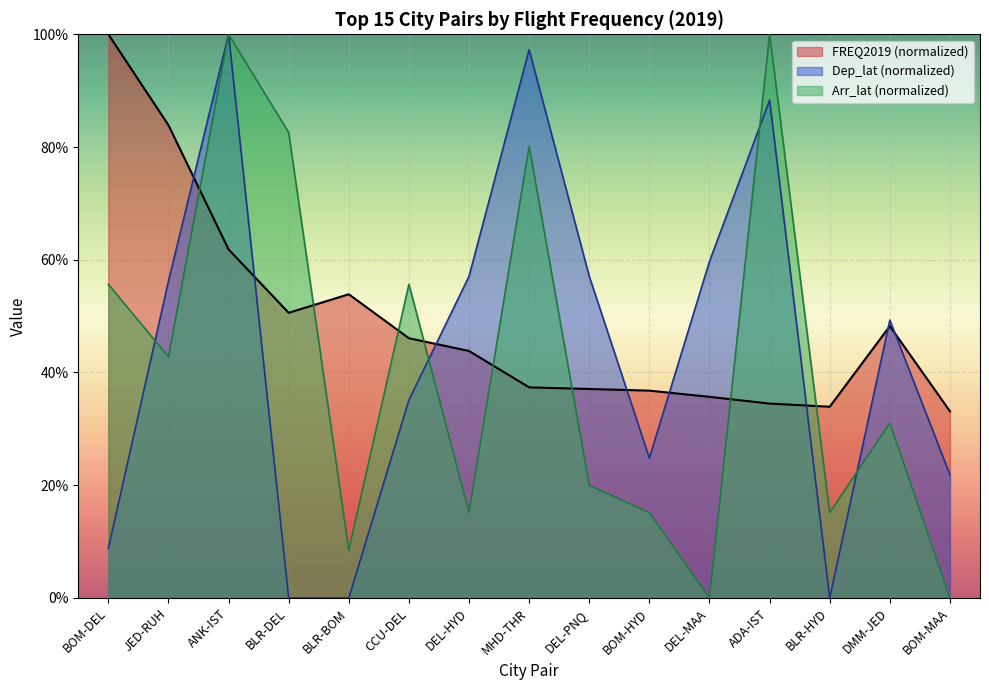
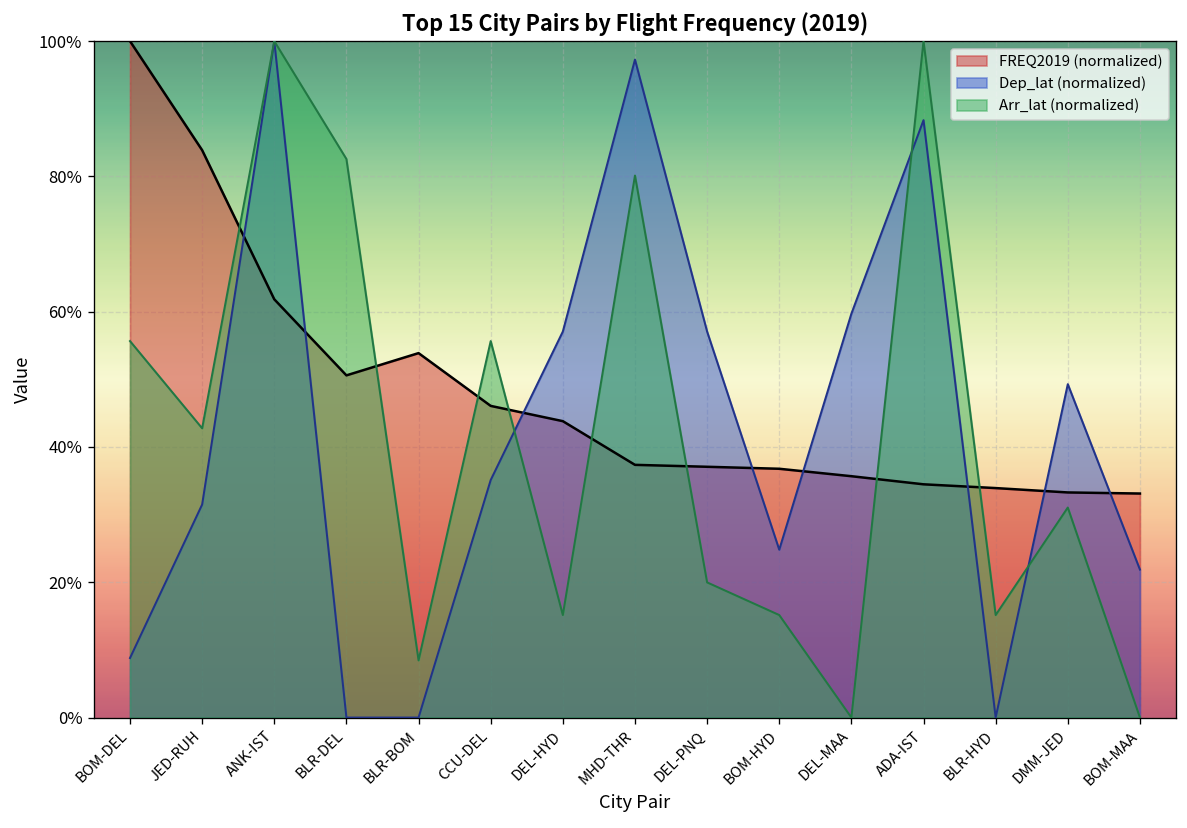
Dep_lat (normalized), JED-RUH: 56% -> 31%
FREQ2019 (normalized), DMM-JED: 48% -> 33%
